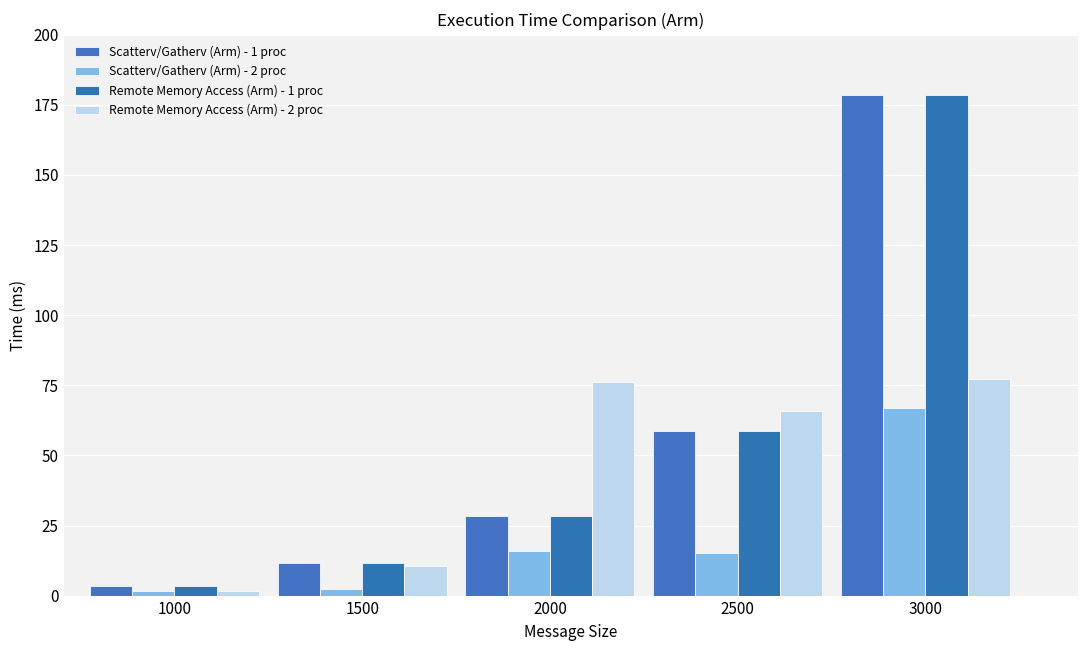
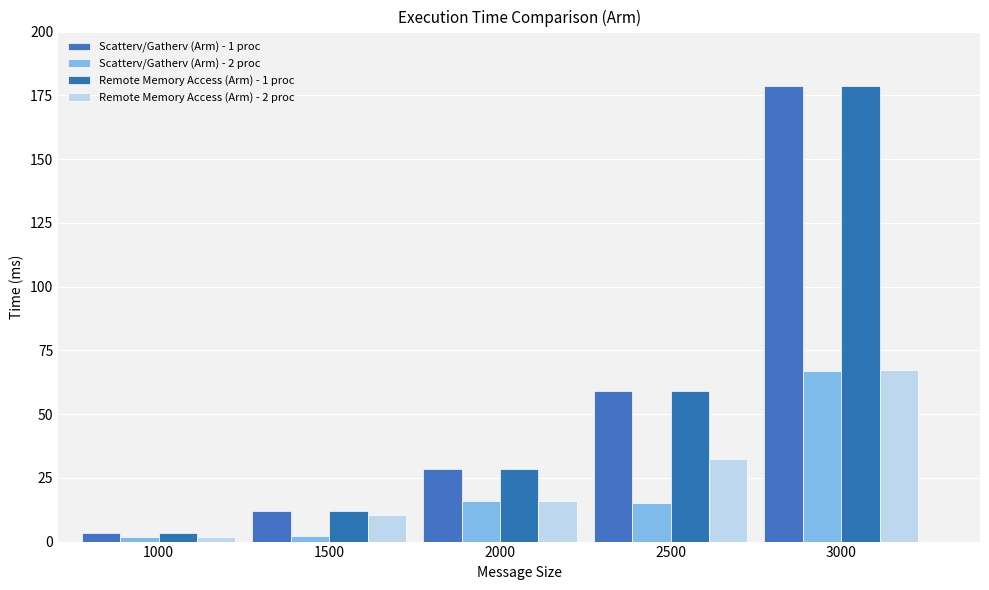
Remote Memory Access (Arm) - 2 proc, 2000: 76 -> 16
Remote Memory Access (Arm) - 2 proc, 2500: 66 -> 32
Remote Memory Access (Arm) - 2 proc, 3000: 77 -> 67
